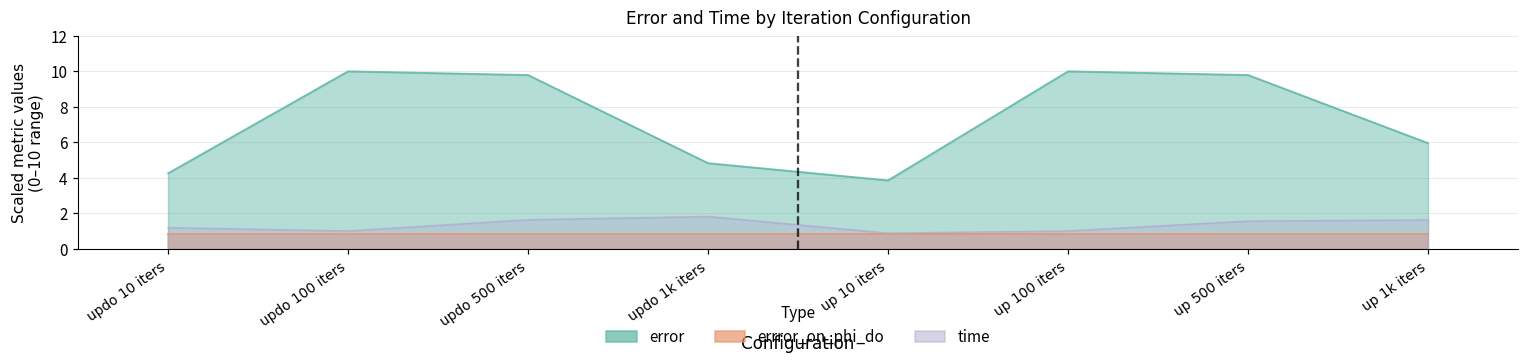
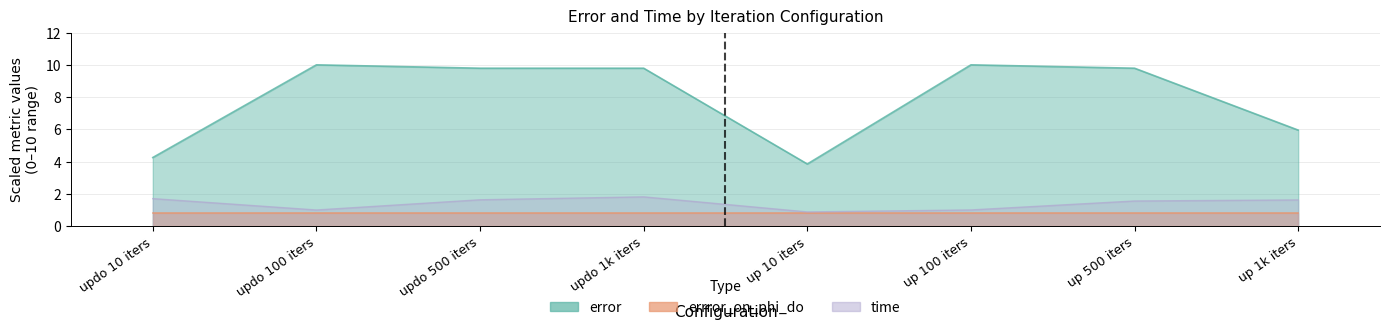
time, updo 10 iters: 1.2 -> 1.7
error, updo 1k iters: 4.8 -> 9.8
